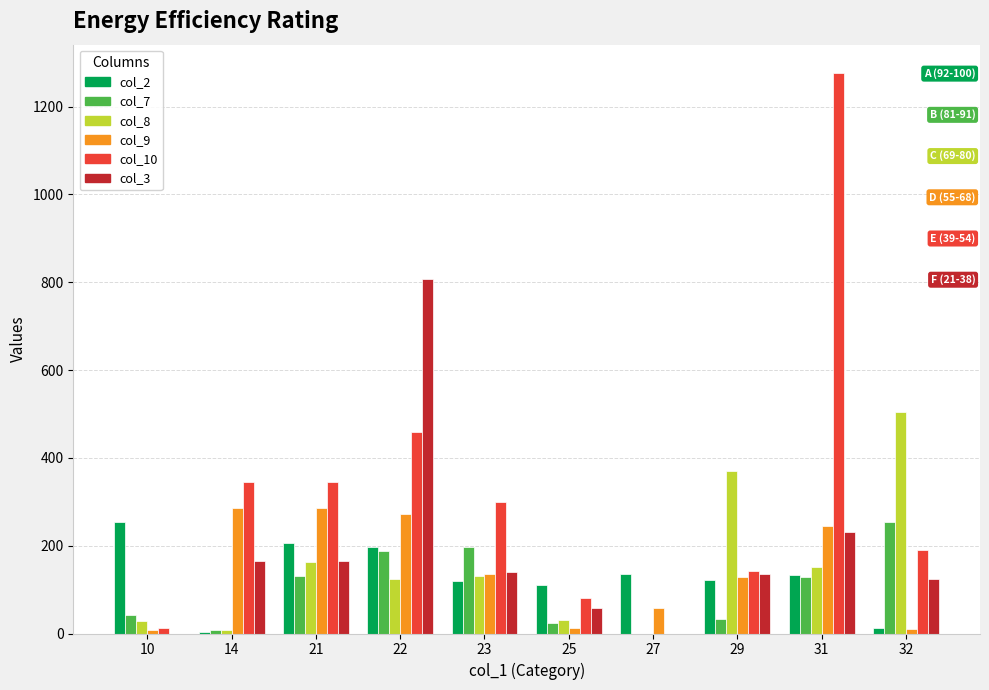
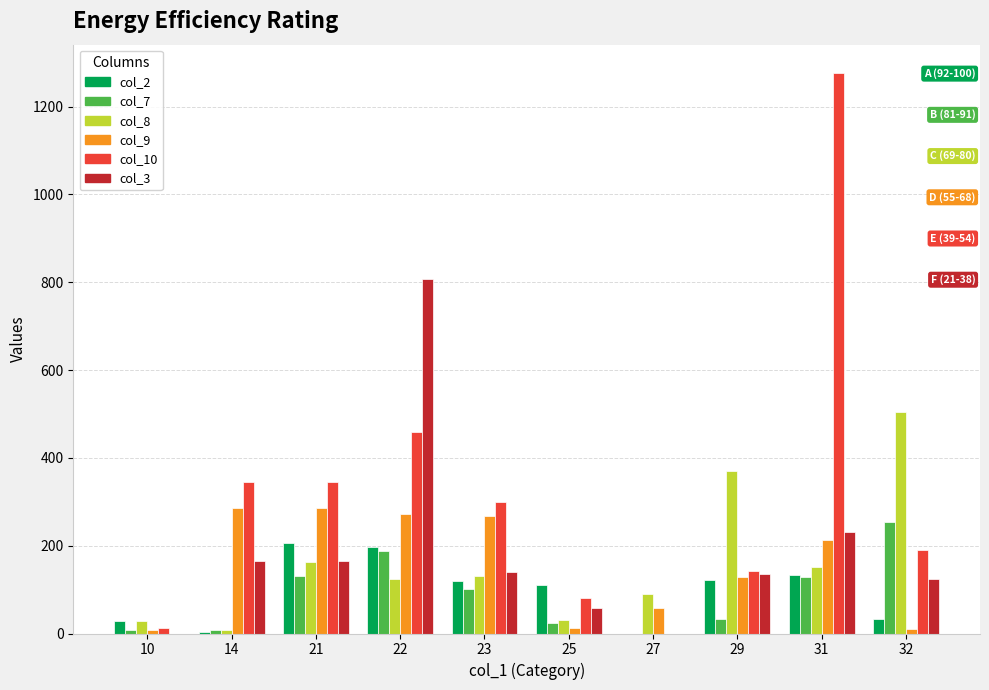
col_2, 10: 250 -> 30
col_7, 10: 40 -> 10
col_7, 23: 200 -> 100
col_9, 23: 140 -> 270
col_2, 27: 140 -> 0
col_8, 27: 0 -> 90
col_9, 31: 250 -> 210
col_2, 32: 10 -> 30
